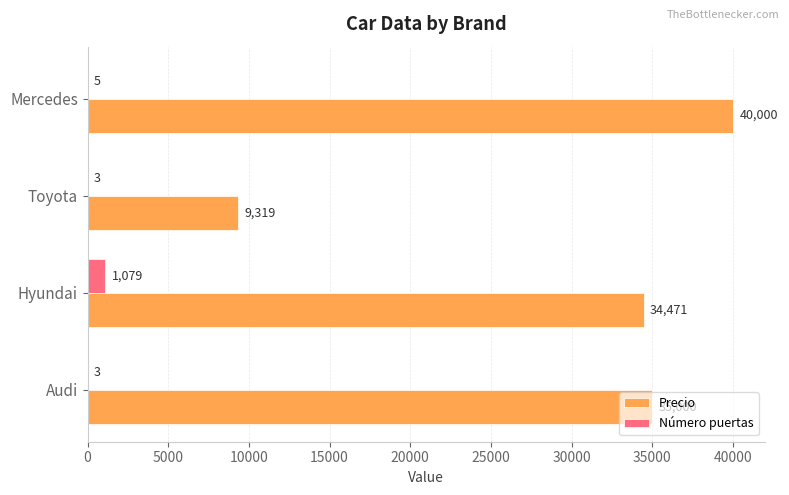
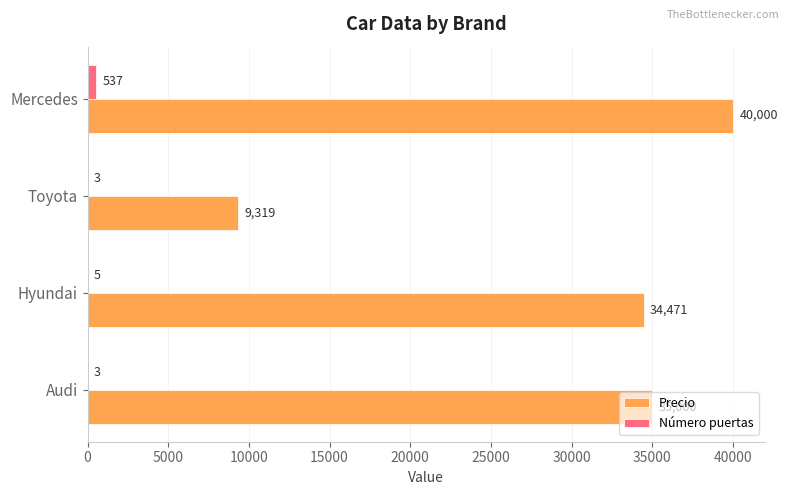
Número puertas, Mercedes: 5 -> 537
Número puertas, Hyundai: 1,079 -> 5
